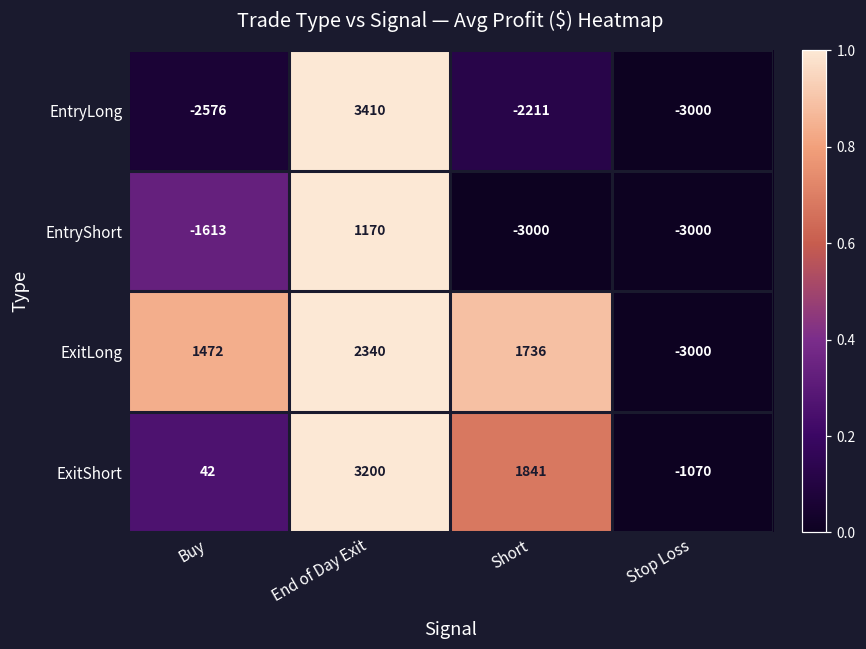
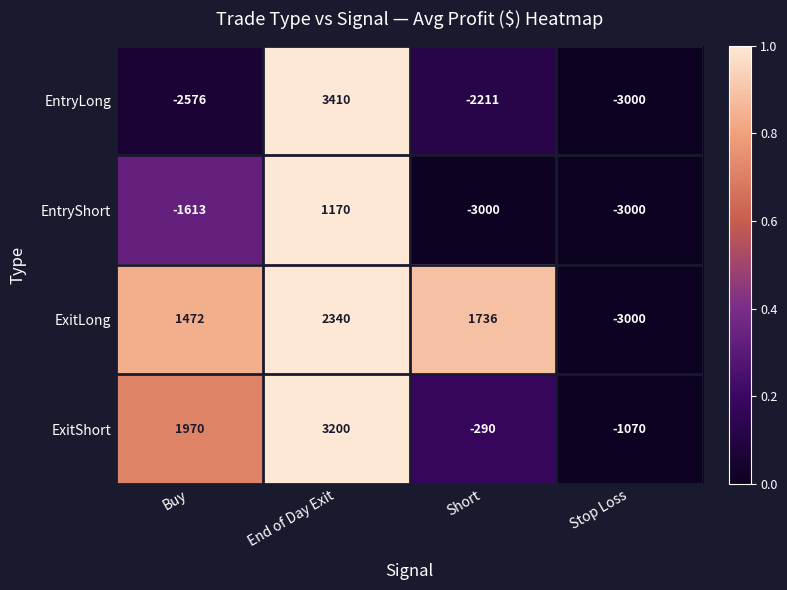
ExitShort, Buy: 42 -> 1970
ExitShort, Short: 1841 -> -290
